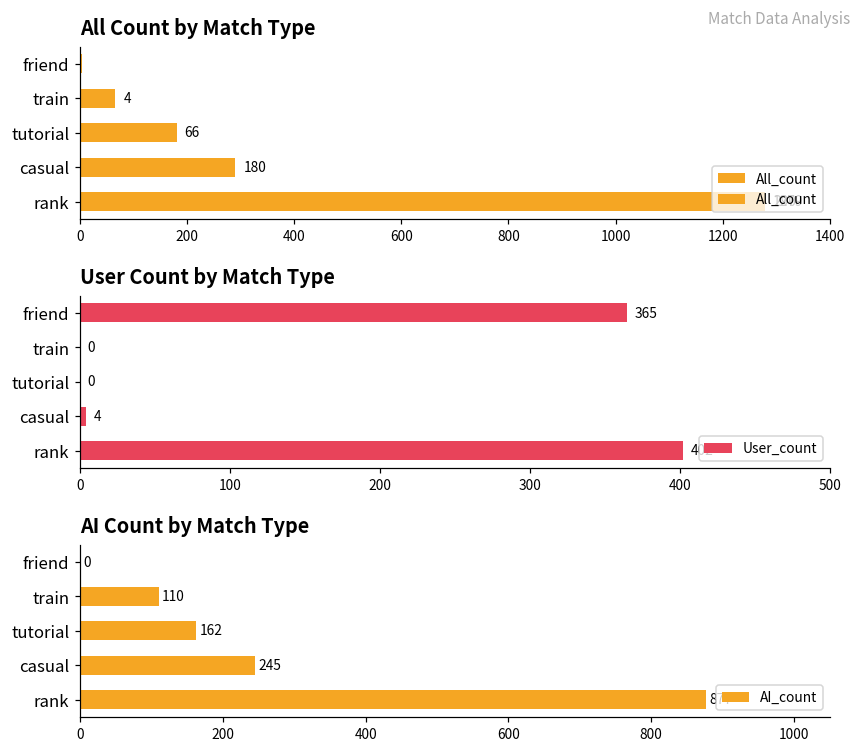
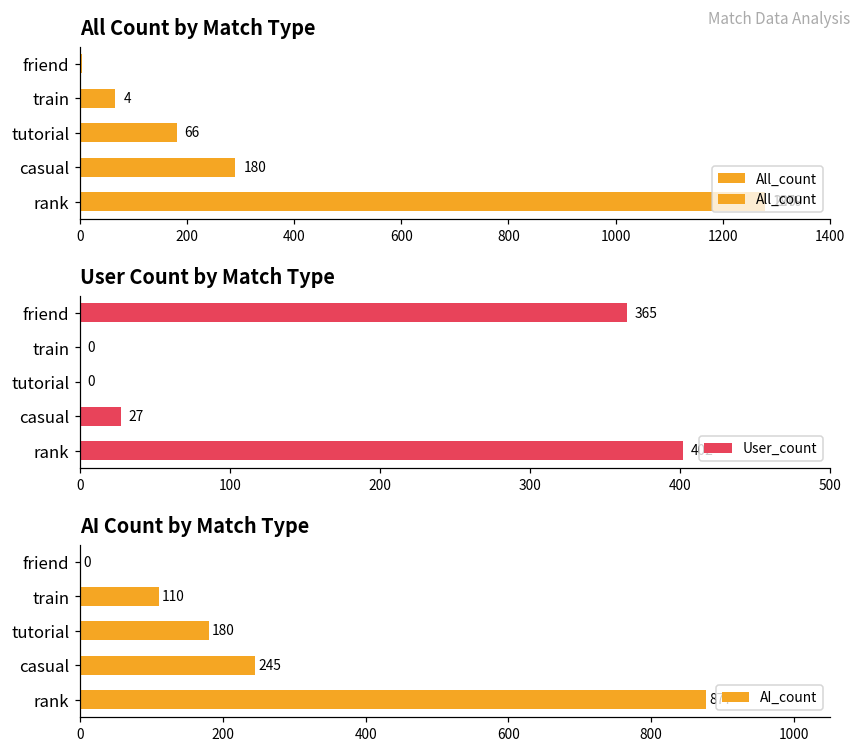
User Count by Match Type, casual: 4 -> 27
AI Count by Match Type, tutorial: 162 -> 180
